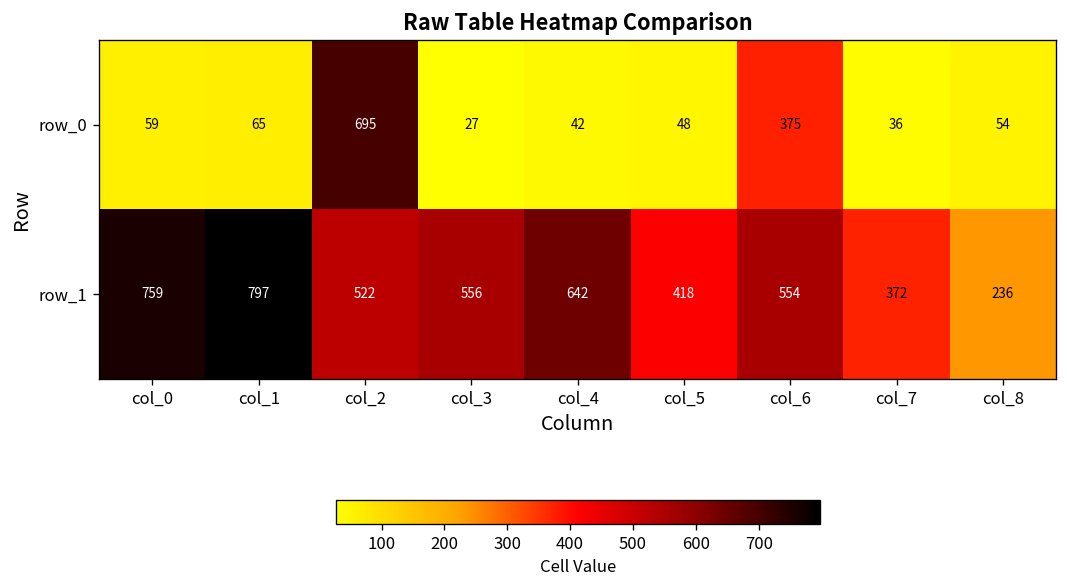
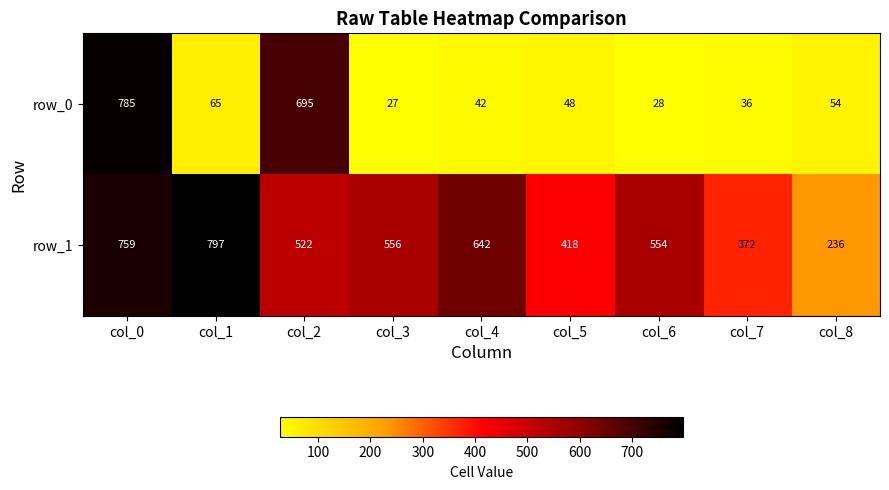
row_0, col_0: 59 -> 785
row_0, col_6: 375 -> 28
